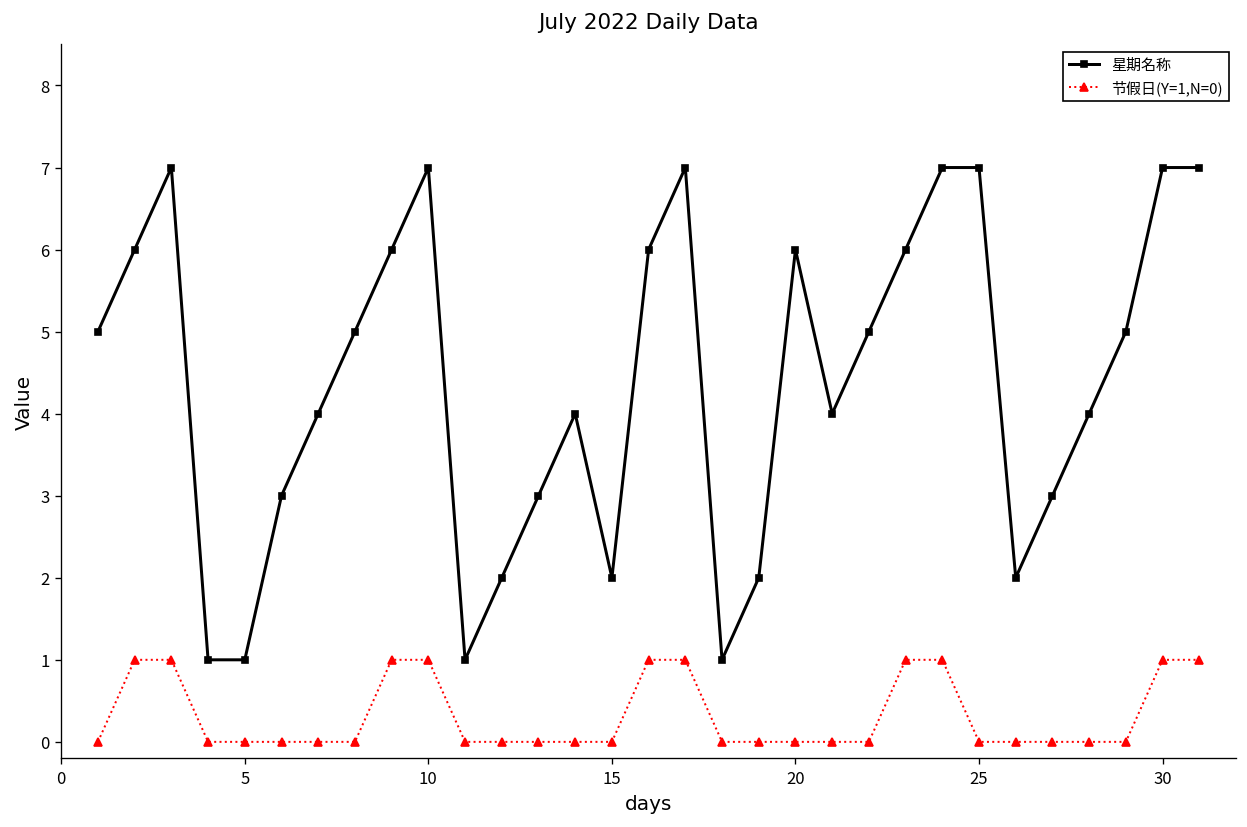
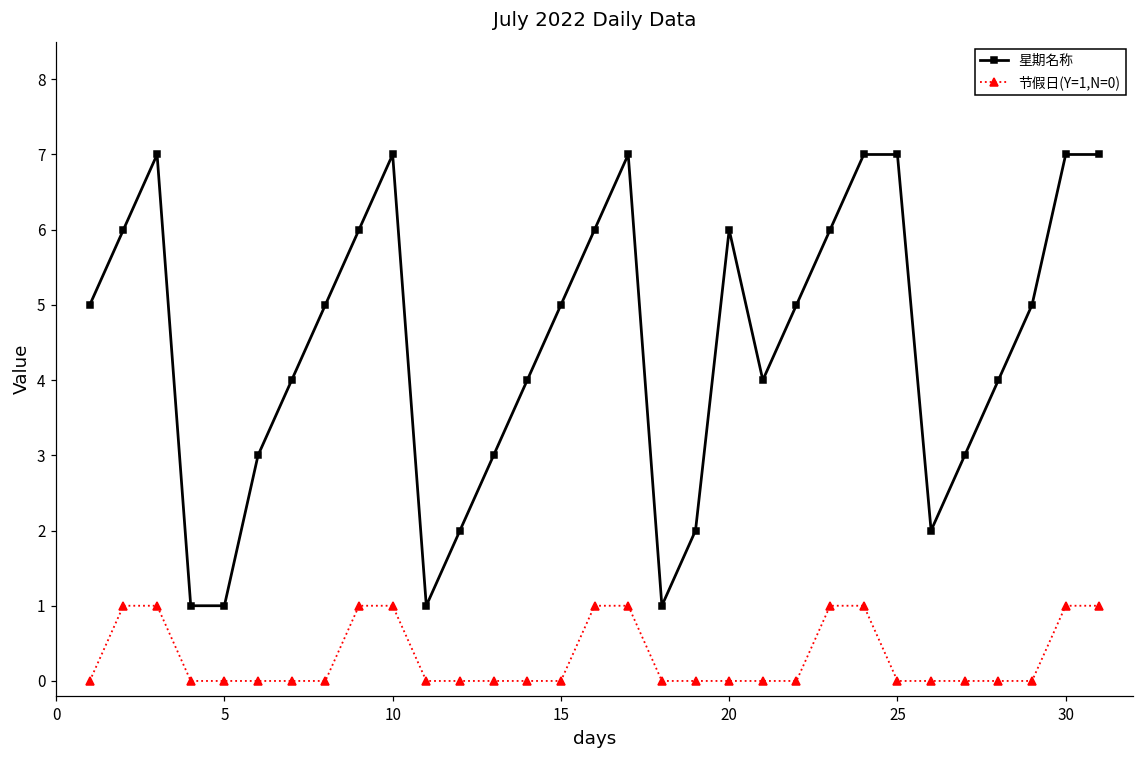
星期名称, 15: 2 -> 5
